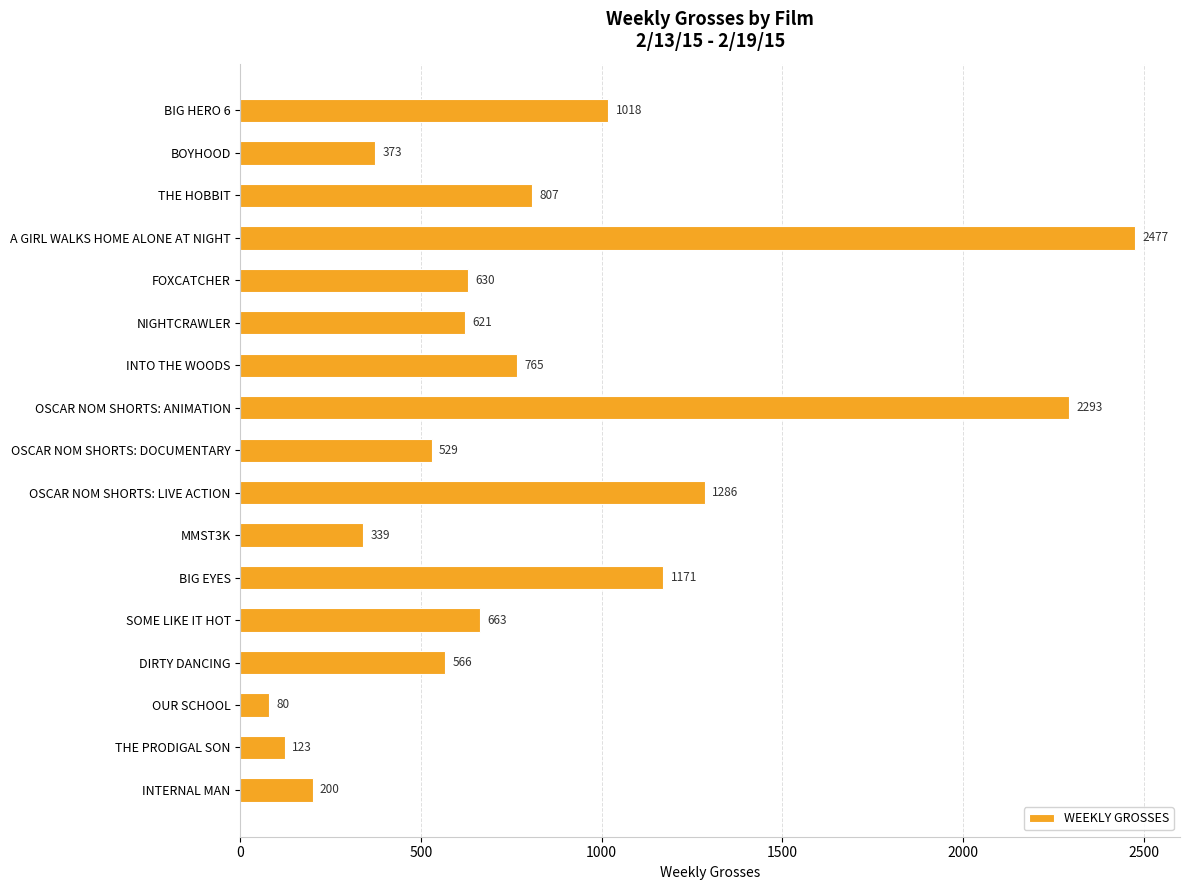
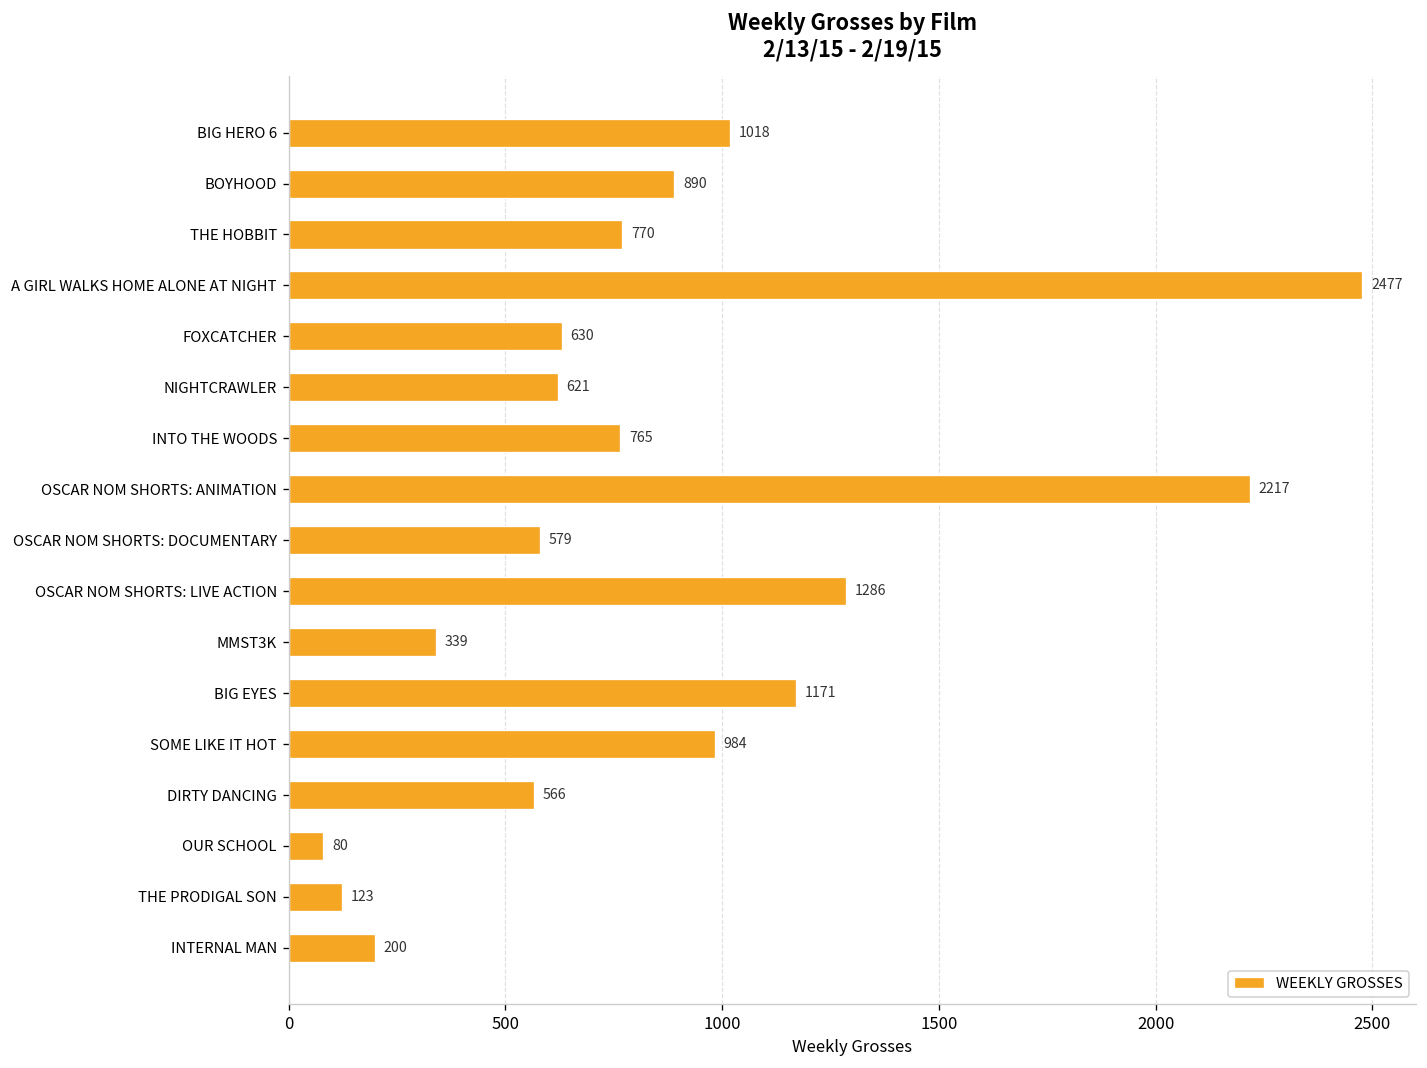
BOYHOOD: 373 -> 890
THE HOBBIT: 807 -> 770
OSCAR NOM SHORTS: ANIMATION: 2293 -> 2217
OSCAR NOM SHORTS: DOCUMENTARY: 529 -> 579
SOME LIKE IT HOT: 663 -> 984
